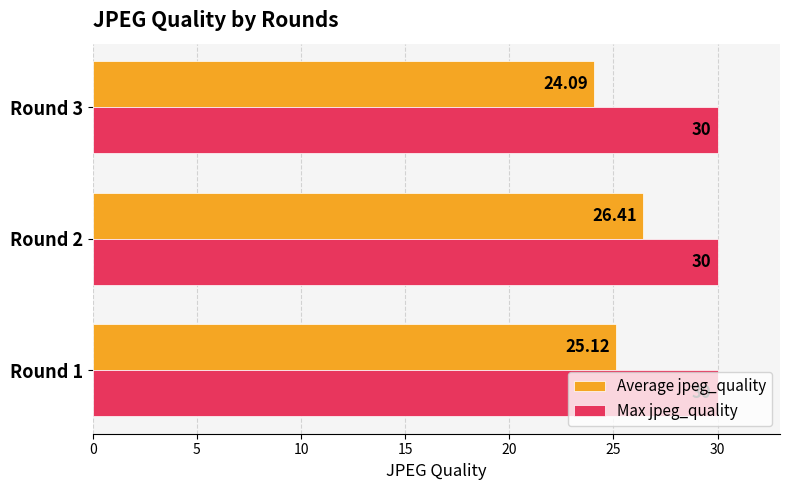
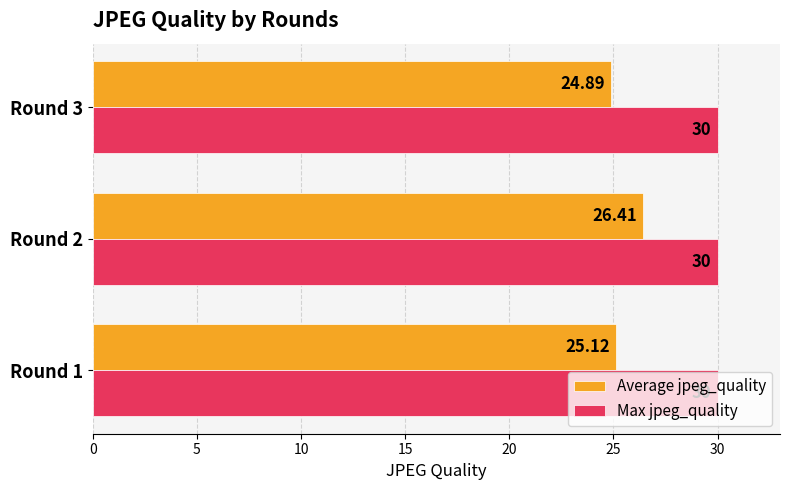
Average jpeg_quality, Round 3: 24.09 -> 24.89
